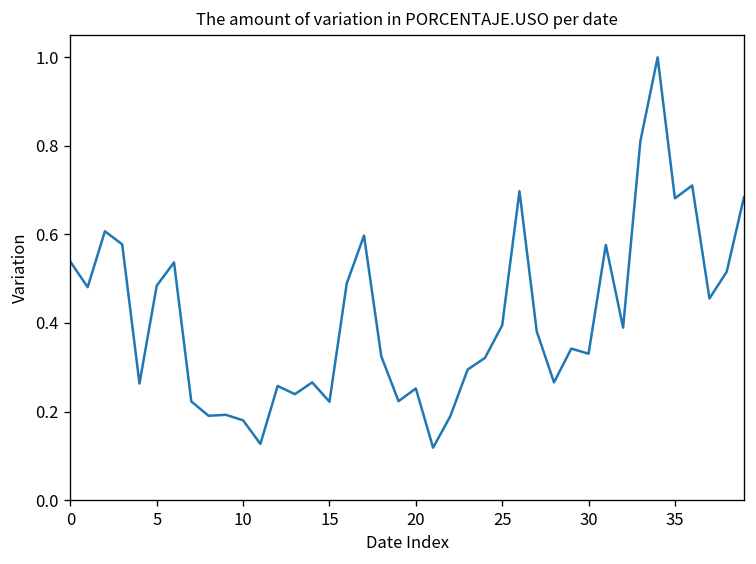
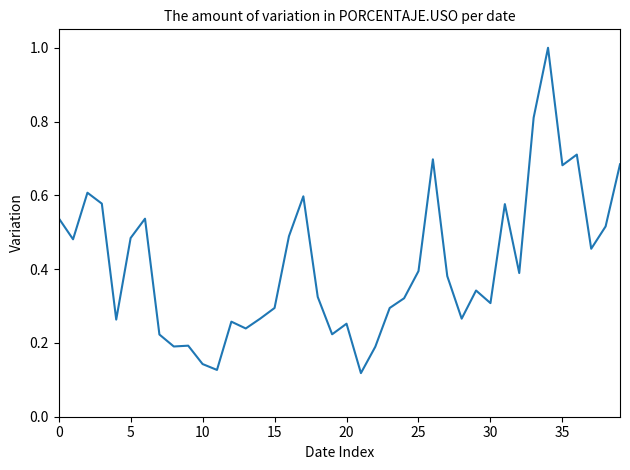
10: 0.18 -> 0.14
15: 0.22 -> 0.29
30: 0.33 -> 0.31
